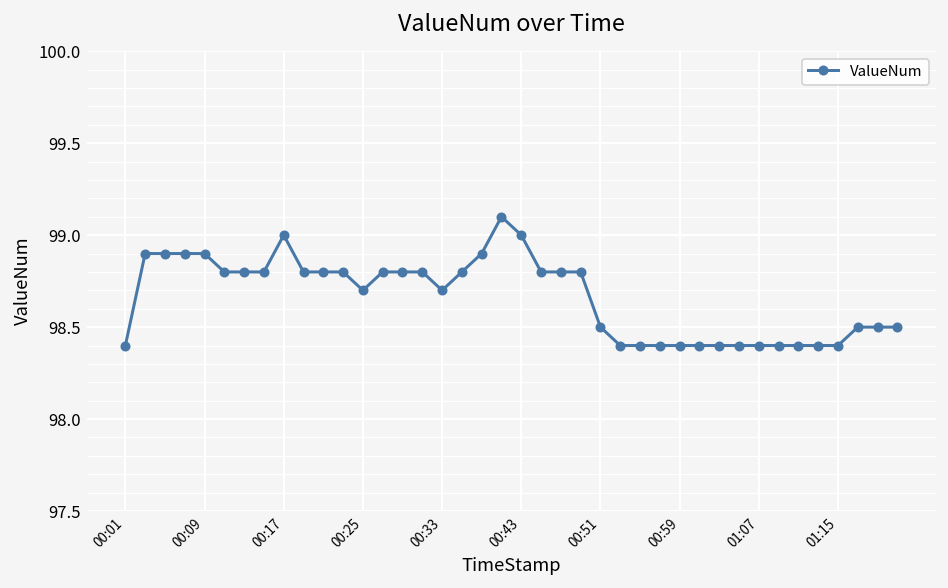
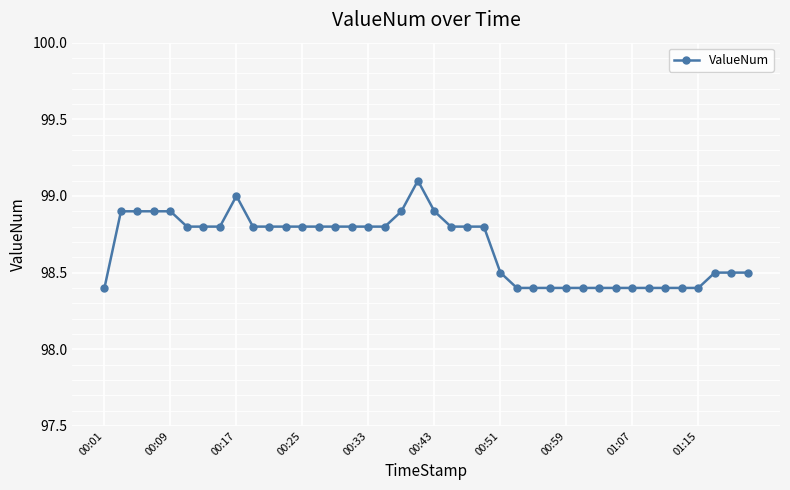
00:25: 98.7 -> 98.8
00:33: 98.7 -> 98.8
00:43: 99.0 -> 98.9
